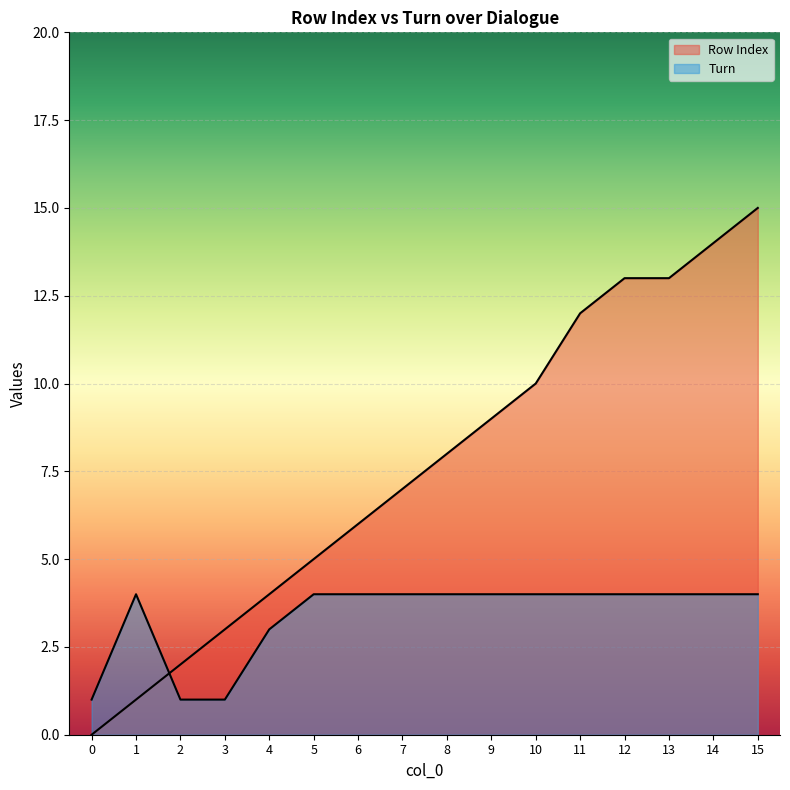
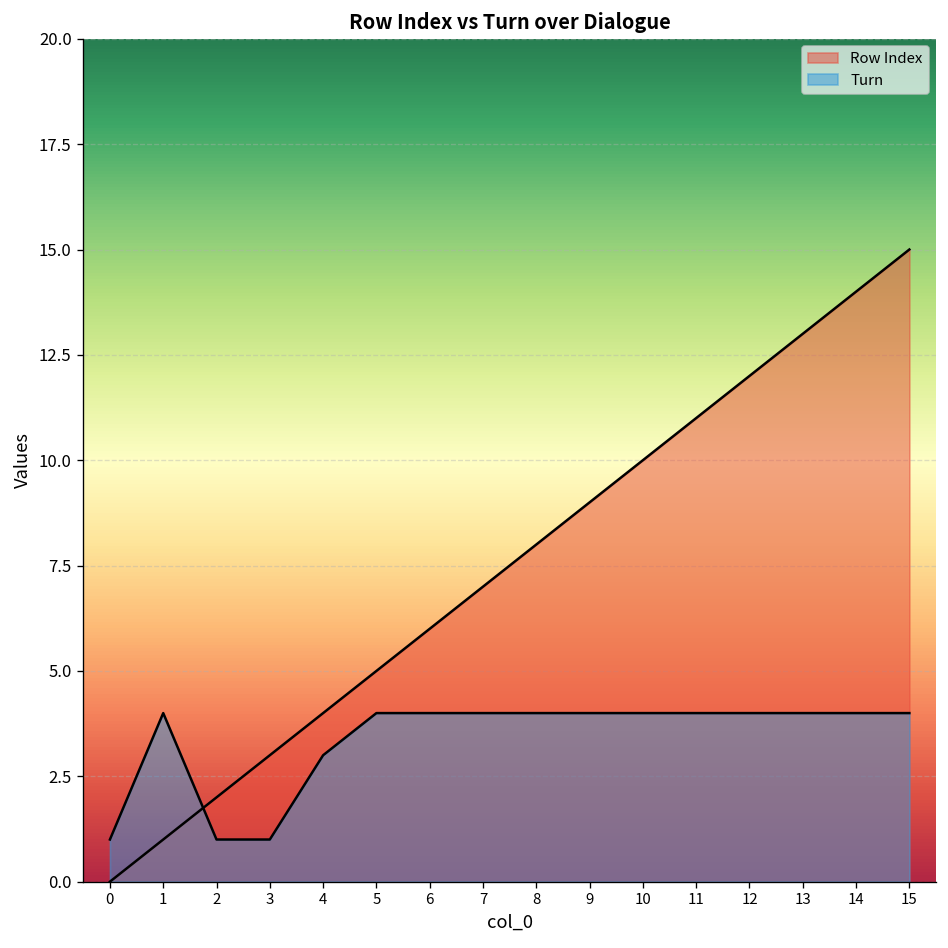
Row Index, 11: 12 -> 11
Row Index, 12: 13 -> 12
